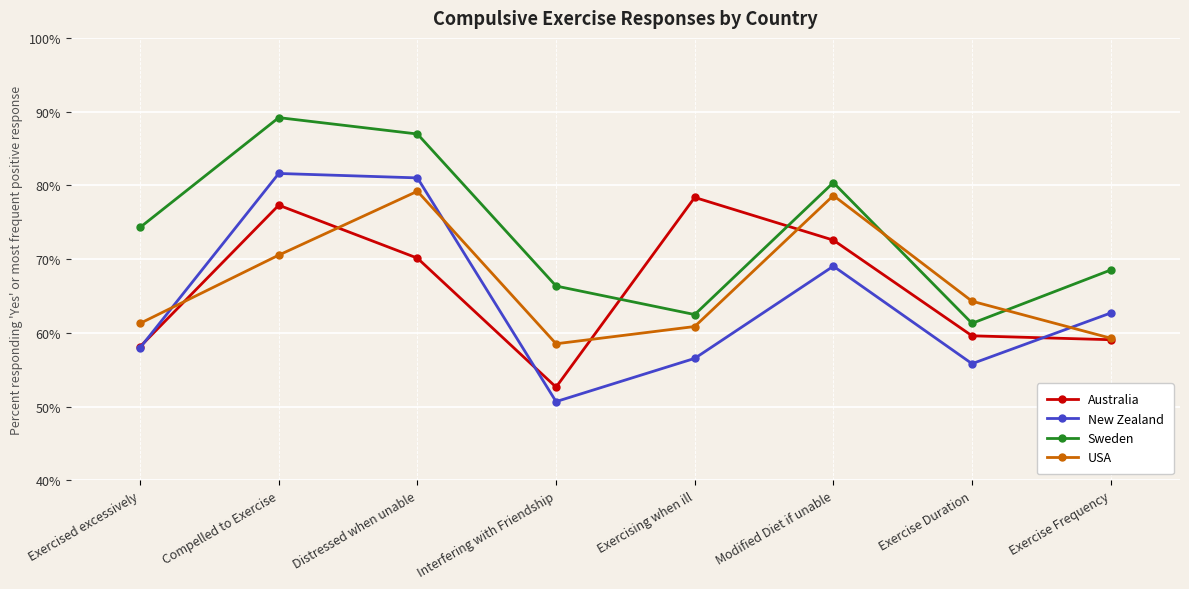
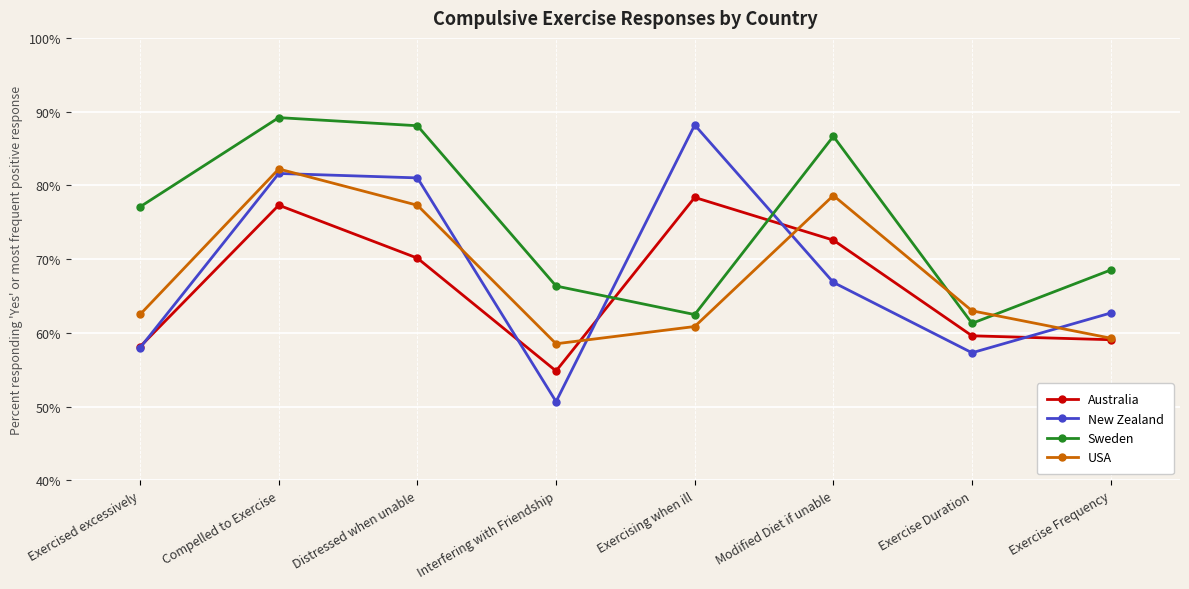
Sweden, Exercised excessively: 74% -> 77%
USA, Exercised excessively: 61% -> 63%
USA, Compelled to Exercise: 71% -> 82%
Sweden, Distressed when unable: 87% -> 88%
USA, Distressed when unable: 79% -> 77%
Australia, Interfering with Friendship: 53% -> 55%
New Zealand, Exercising when ill: 57% -> 88%
New Zealand, Modified Diet if unable: 69% -> 67%
Sweden, Modified Diet if unable: 80% -> 87%
New Zealand, Exercise Duration: 56% -> 57%
USA, Exercise Duration: 64% -> 63%
